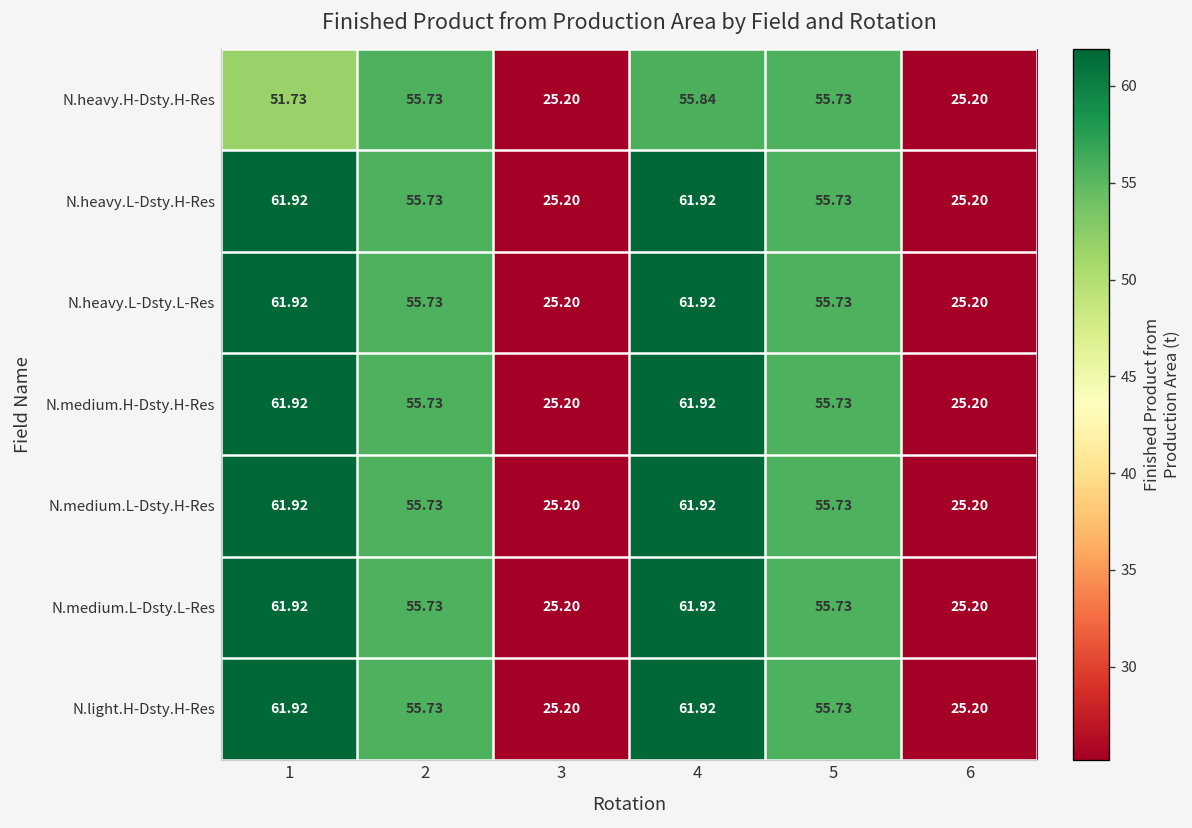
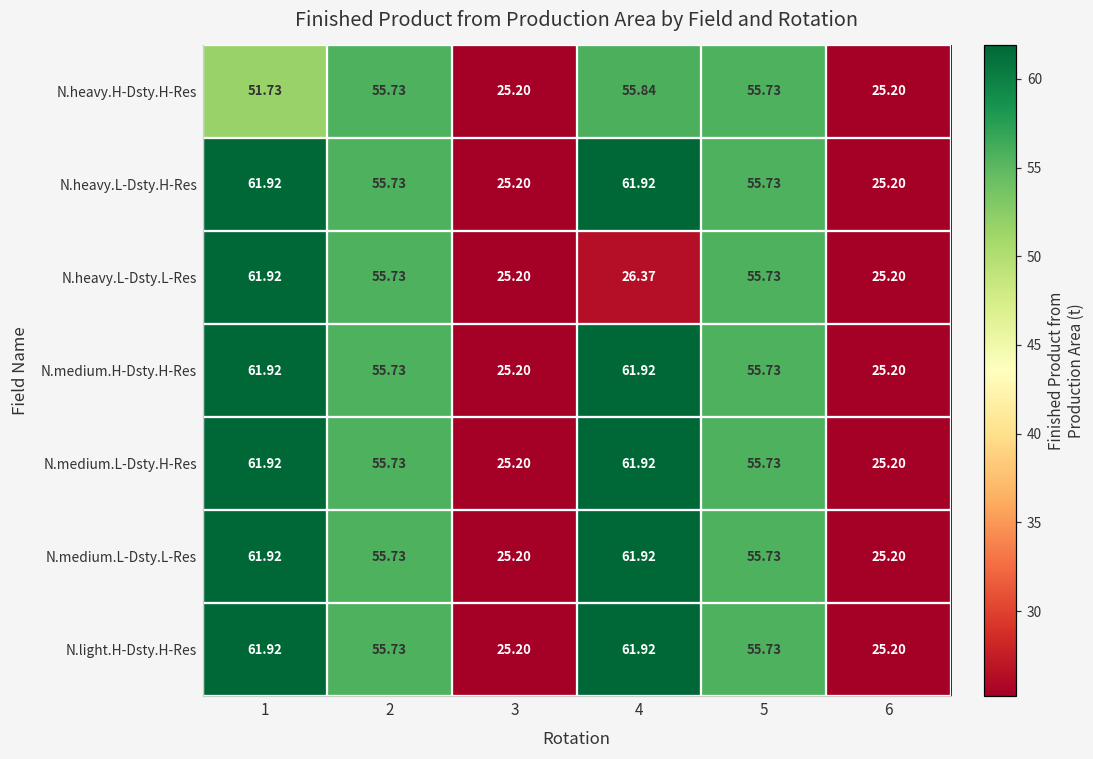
N.heavy.L-Dsty.L-Res, 4: 61.92 -> 26.37
